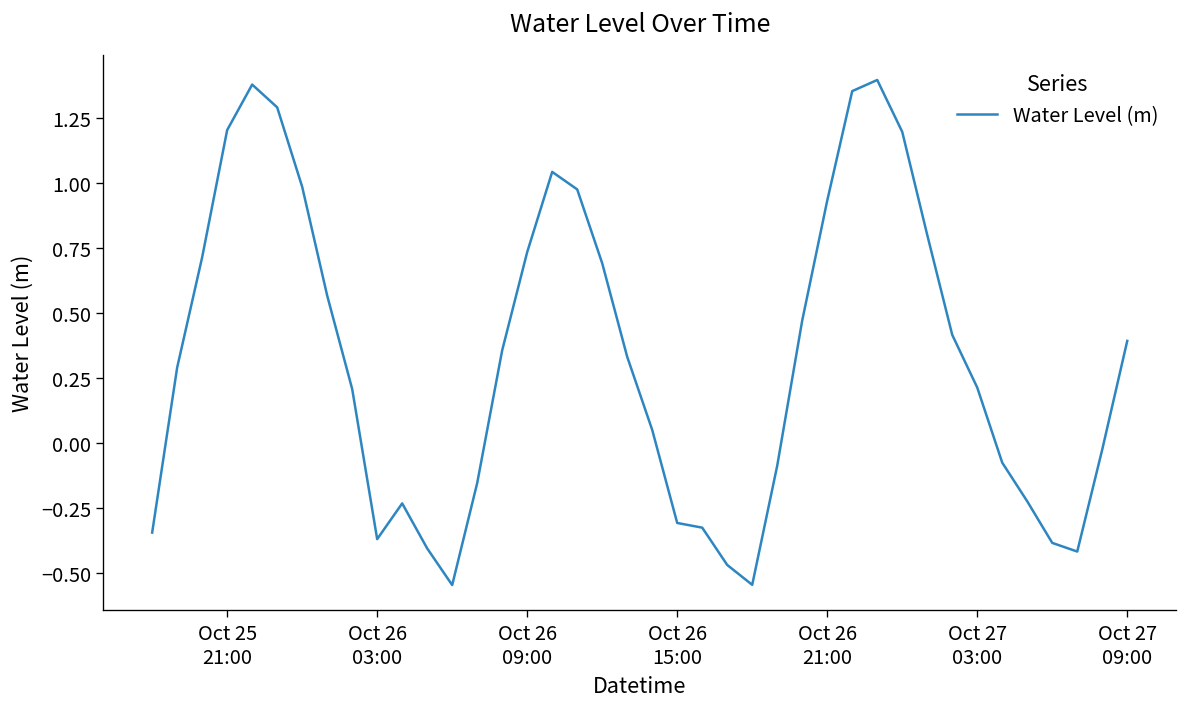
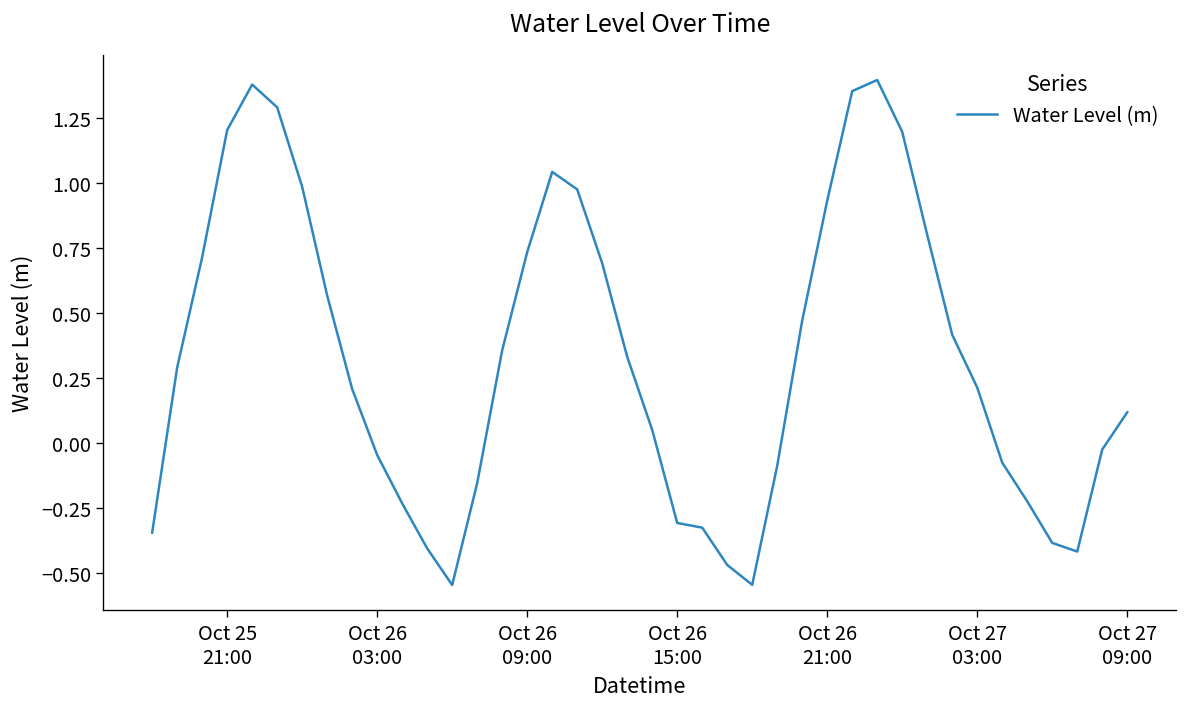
Oct 26 03:00: -0.37 -> -0.05
Oct 27 09:00: 0.39 -> 0.12
